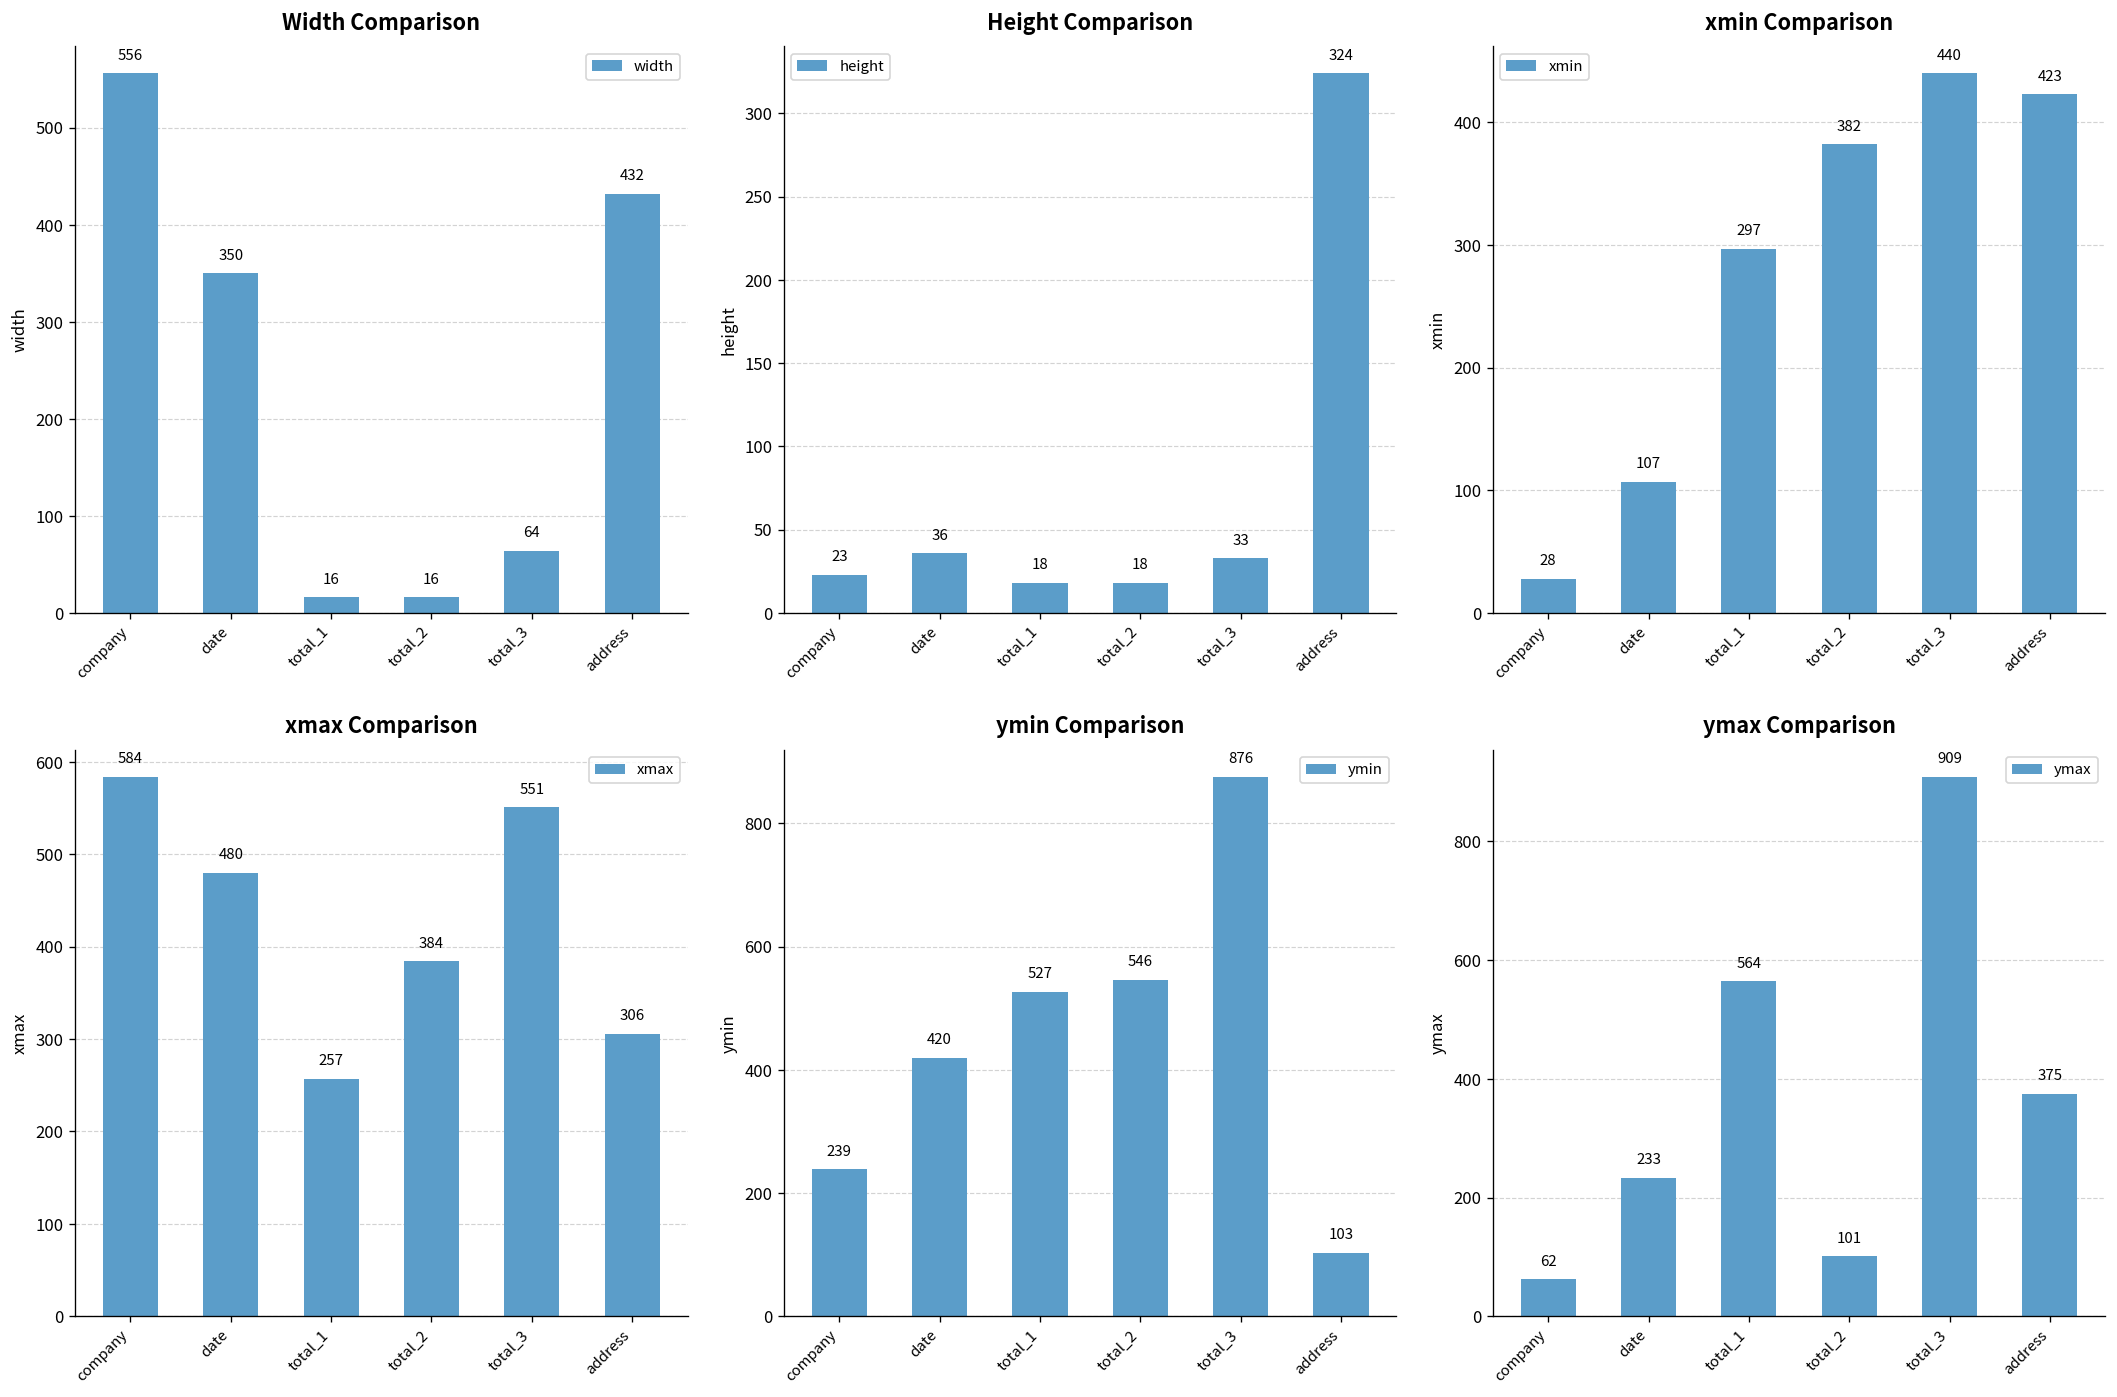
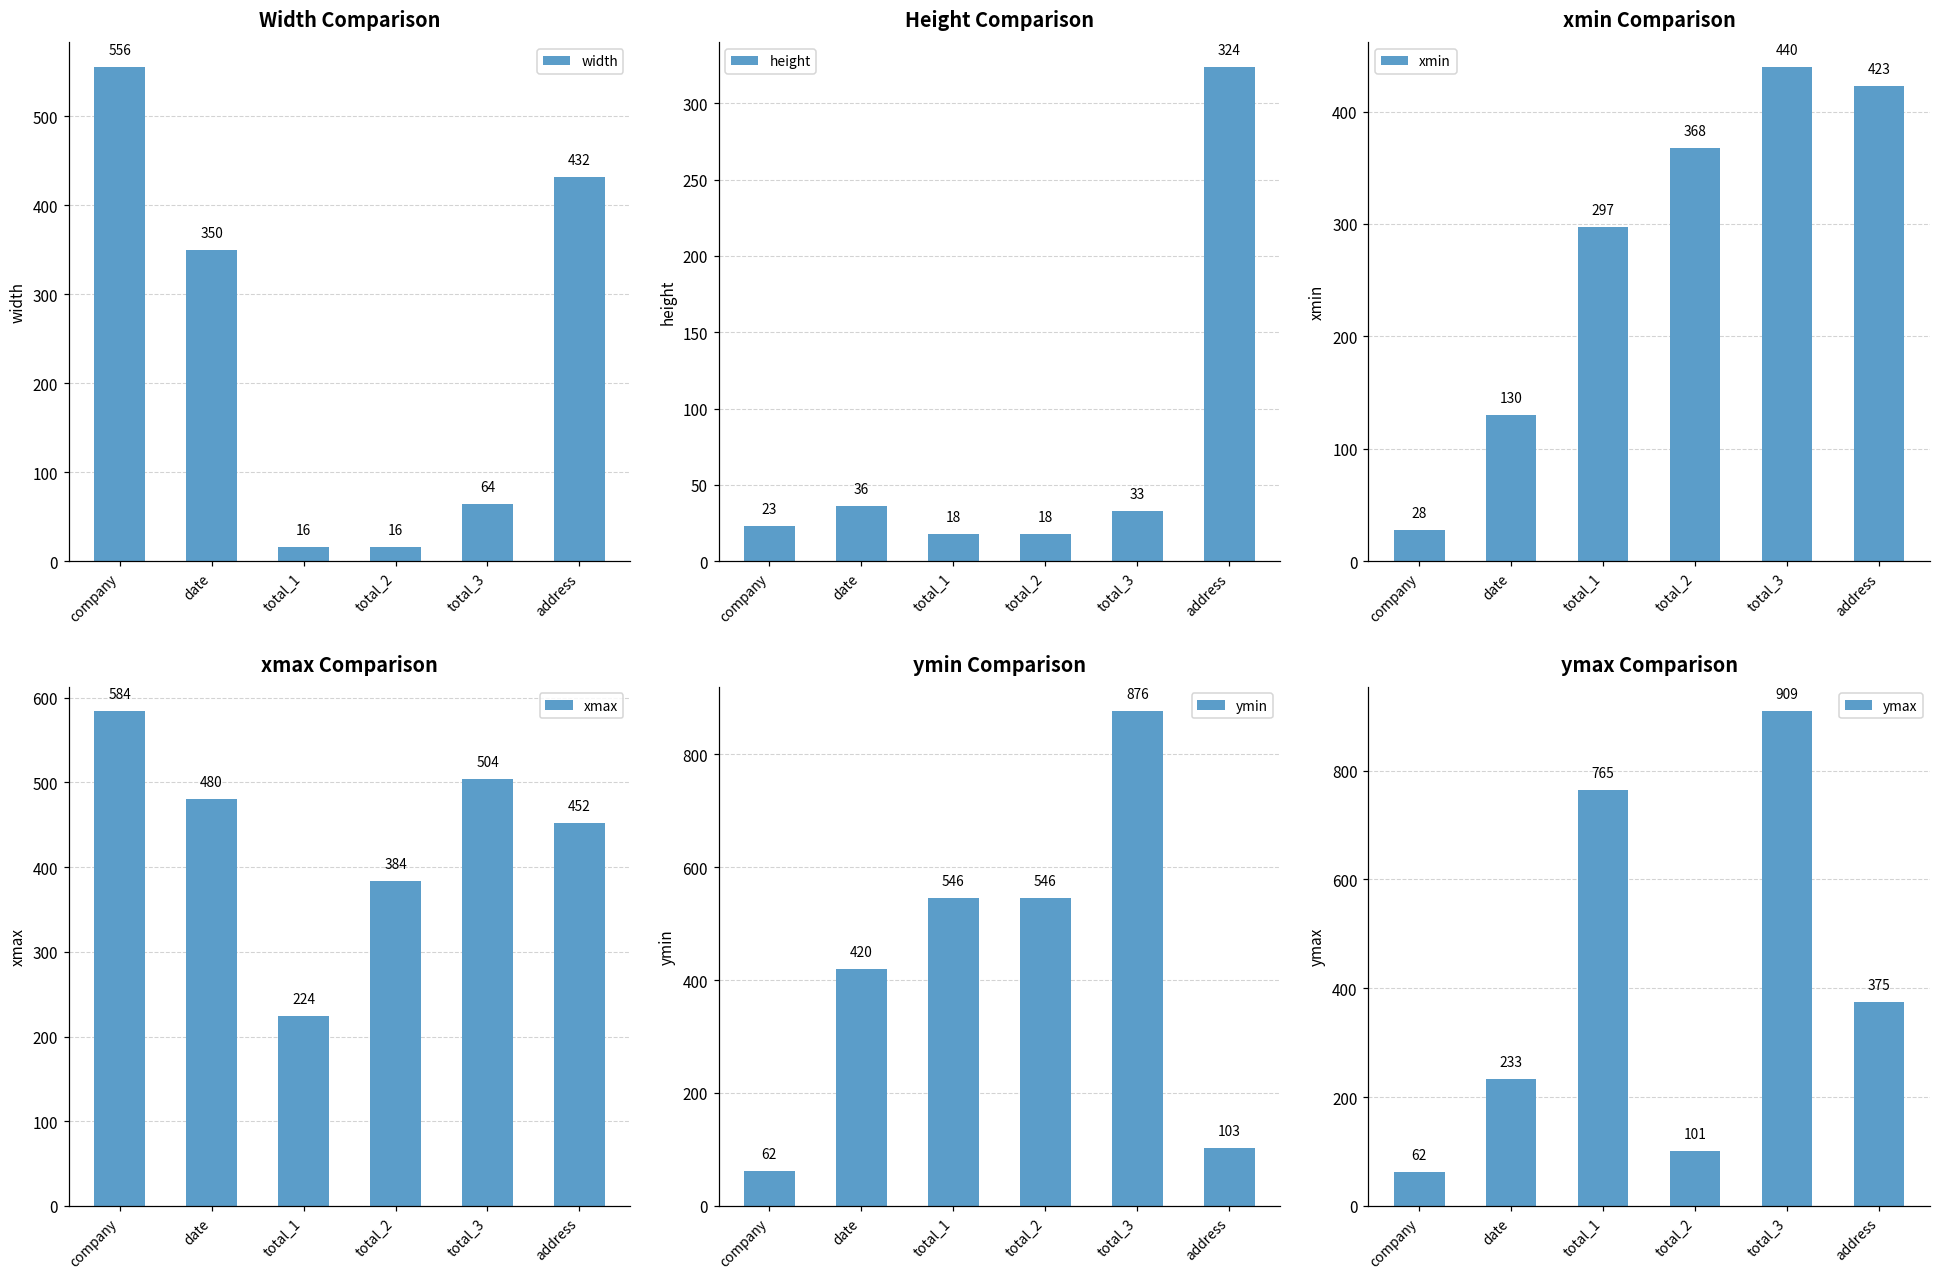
xmin Comparison, date: 107 -> 130
xmin Comparison, total_2: 382 -> 368
xmax Comparison, total_1: 257 -> 224
xmax Comparison, total_3: 551 -> 504
xmax Comparison, address: 306 -> 452
ymin Comparison, company: 239 -> 62
ymin Comparison, total_1: 527 -> 546
ymax Comparison, total_1: 564 -> 765
